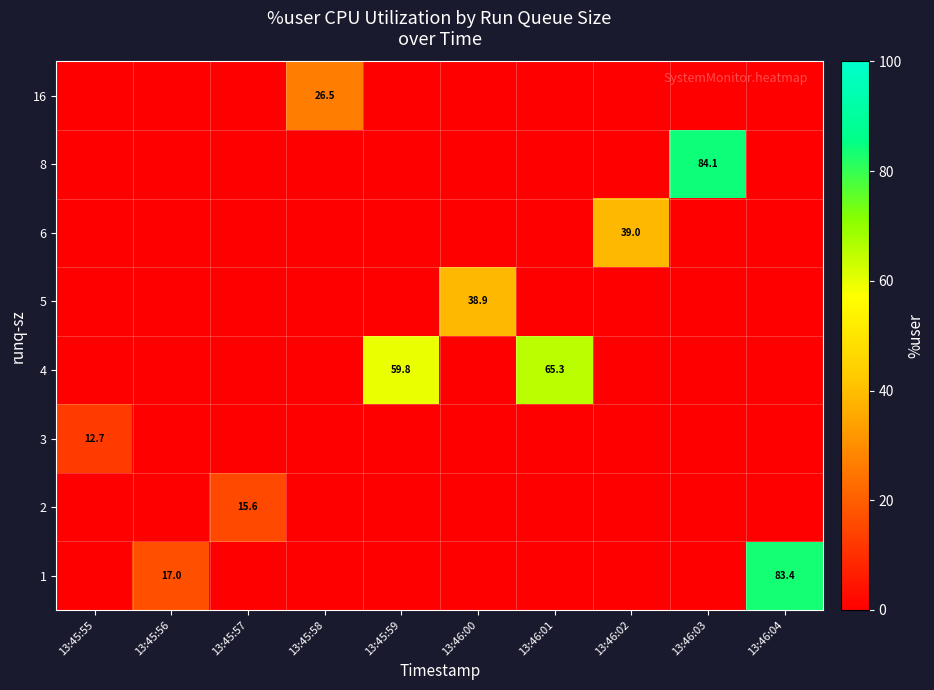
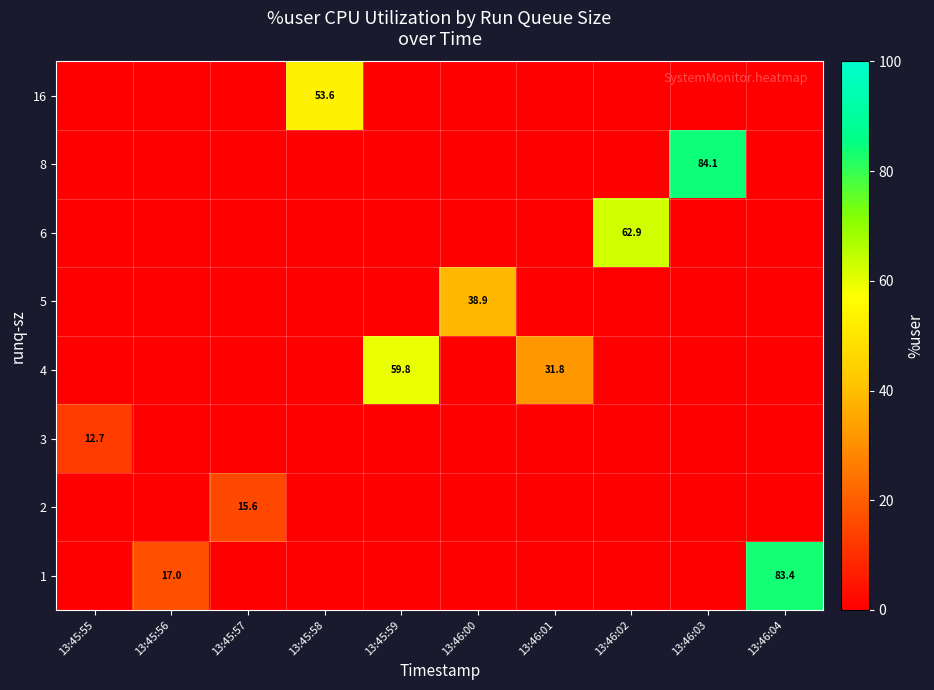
16, 13:45:58: 26.5 -> 53.6
6, 13:46:02: 39.0 -> 62.9
4, 13:46:01: 65.3 -> 31.8
